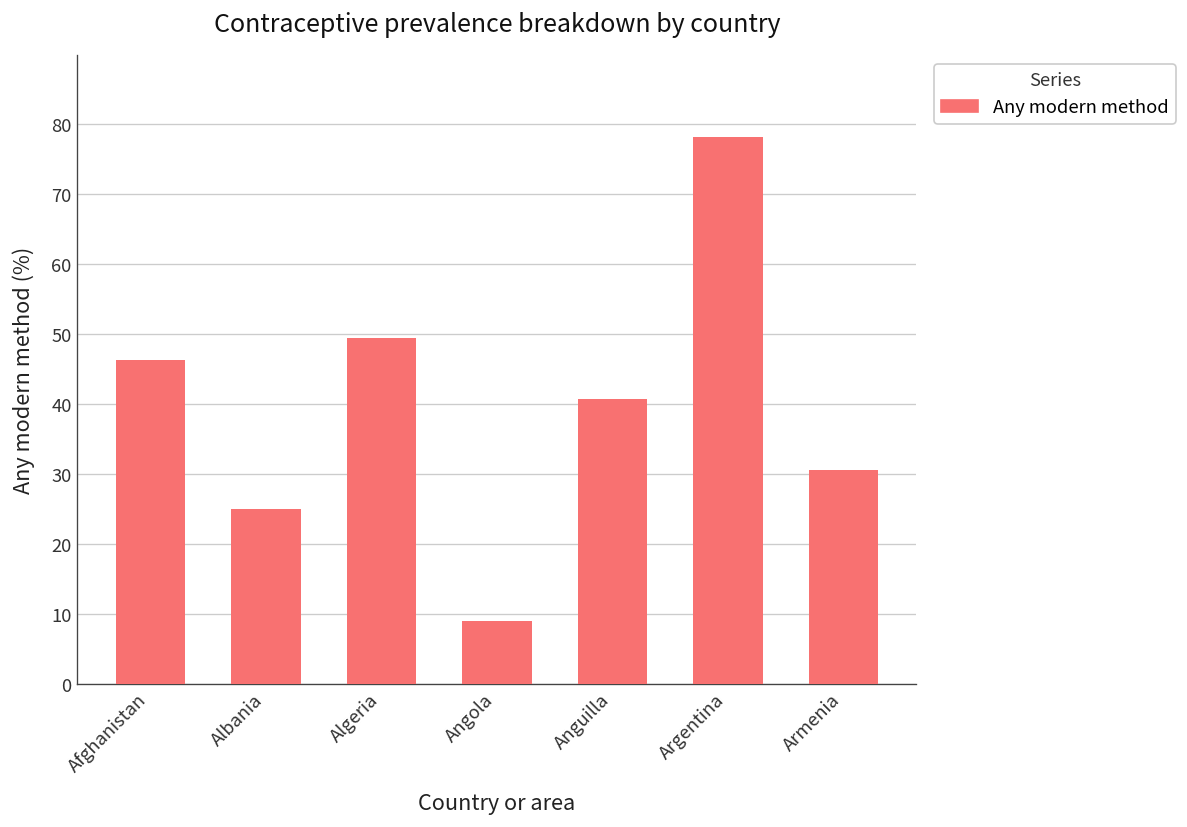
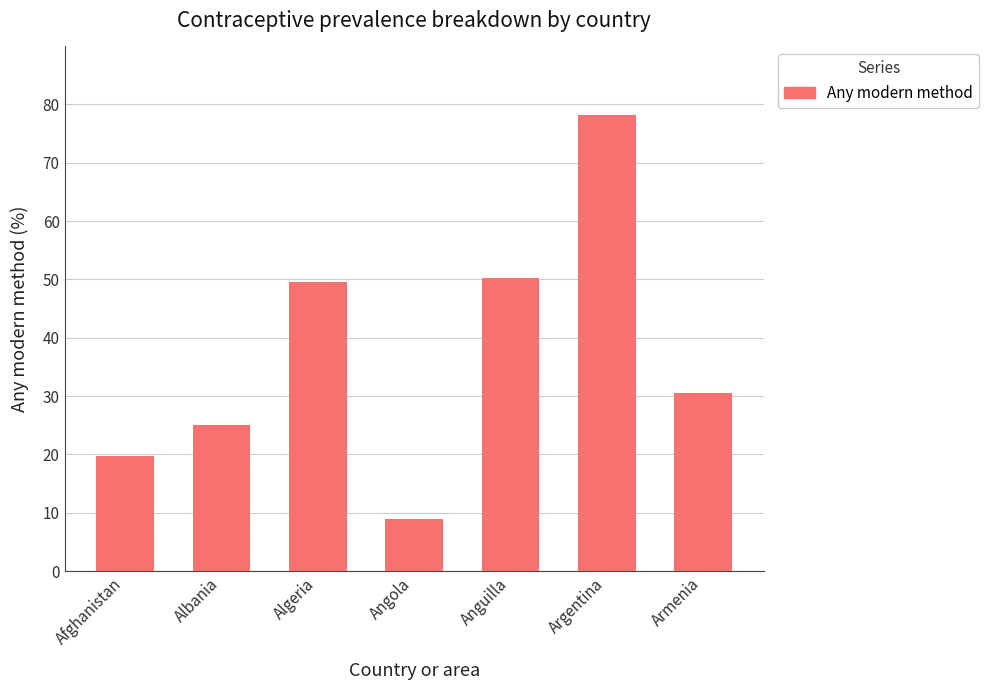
Afghanistan: 46 -> 20
Anguilla: 41 -> 50
